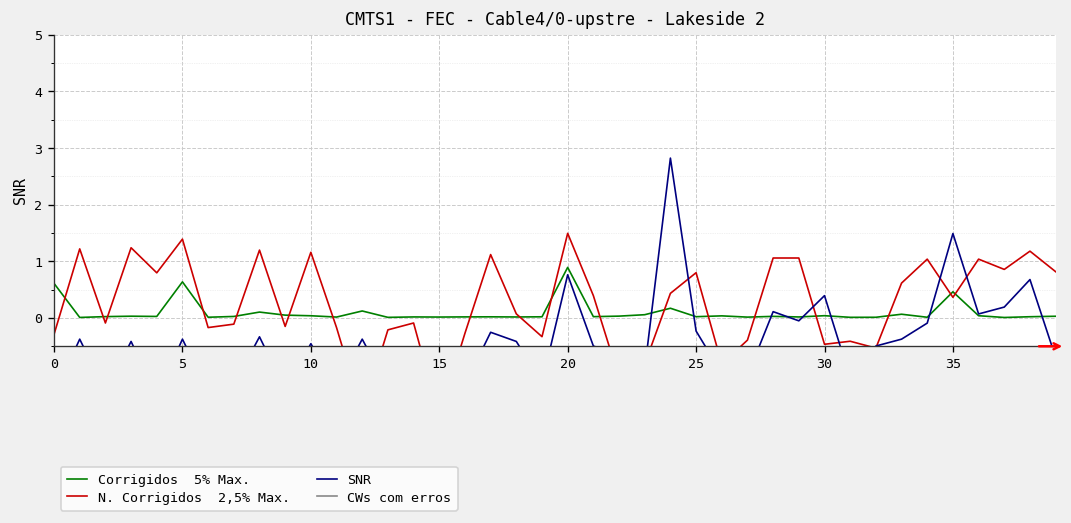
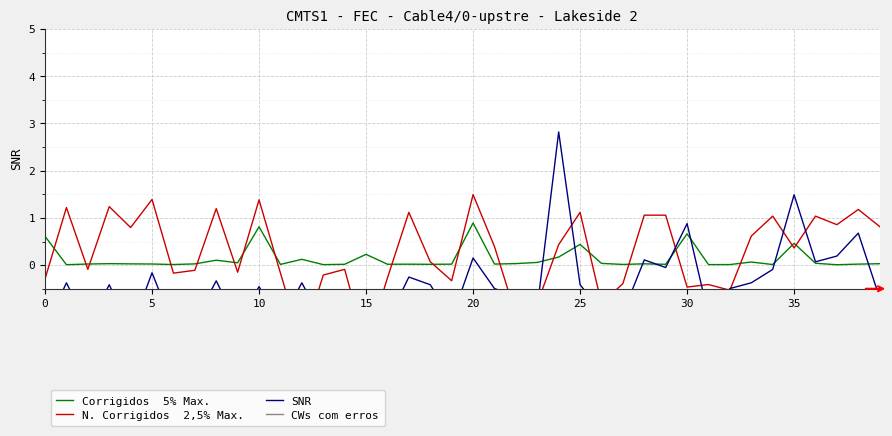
Corrigidos 5% Max., 5: 0.6 -> 0.0
SNR, 5: -0.4 -> -0.2
Corrigidos 5% Max., 10: 0.0 -> 0.8
N. Corrigidos 2,5% Max., 10: 1.2 -> 1.4
Corrigidos 5% Max., 15: 0.0 -> 0.2
SNR, 20: 0.8 -> 0.2
Corrigidos 5% Max., 25: 0.0 -> 0.4
N. Corrigidos 2,5% Max., 25: 0.8 -> 1.1
SNR, 25: -0.2 -> -0.4
Corrigidos 5% Max., 30: 0.0 -> 0.7
SNR, 30: 0.4 -> 0.9
